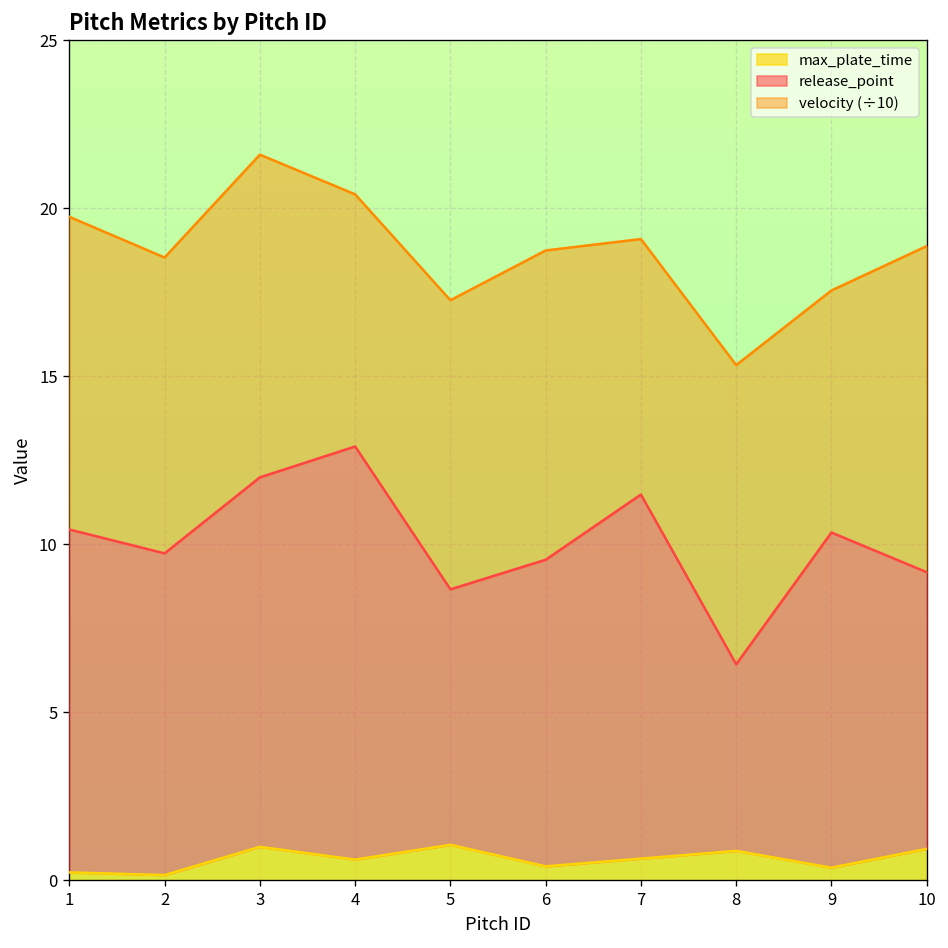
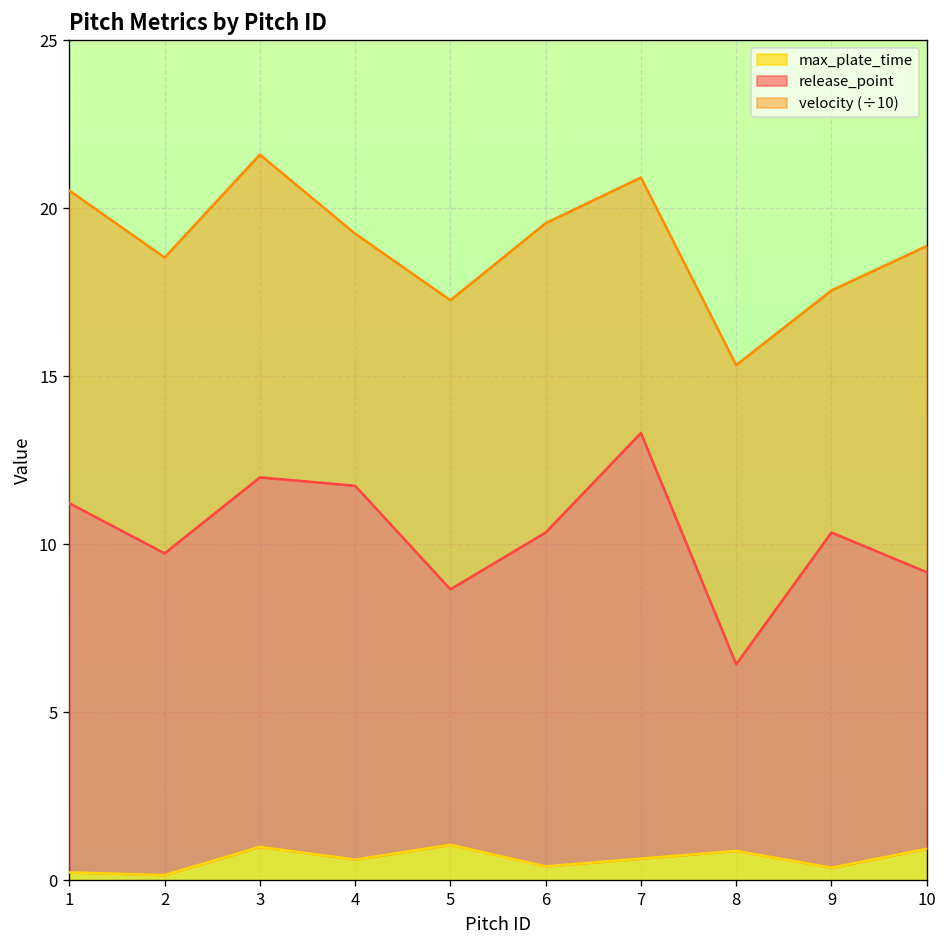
release_point, 1: 10.2 -> 11.0
release_point, 4: 12.3 -> 11.1
release_point, 6: 9.1 -> 9.9
release_point, 7: 10.8 -> 12.7
